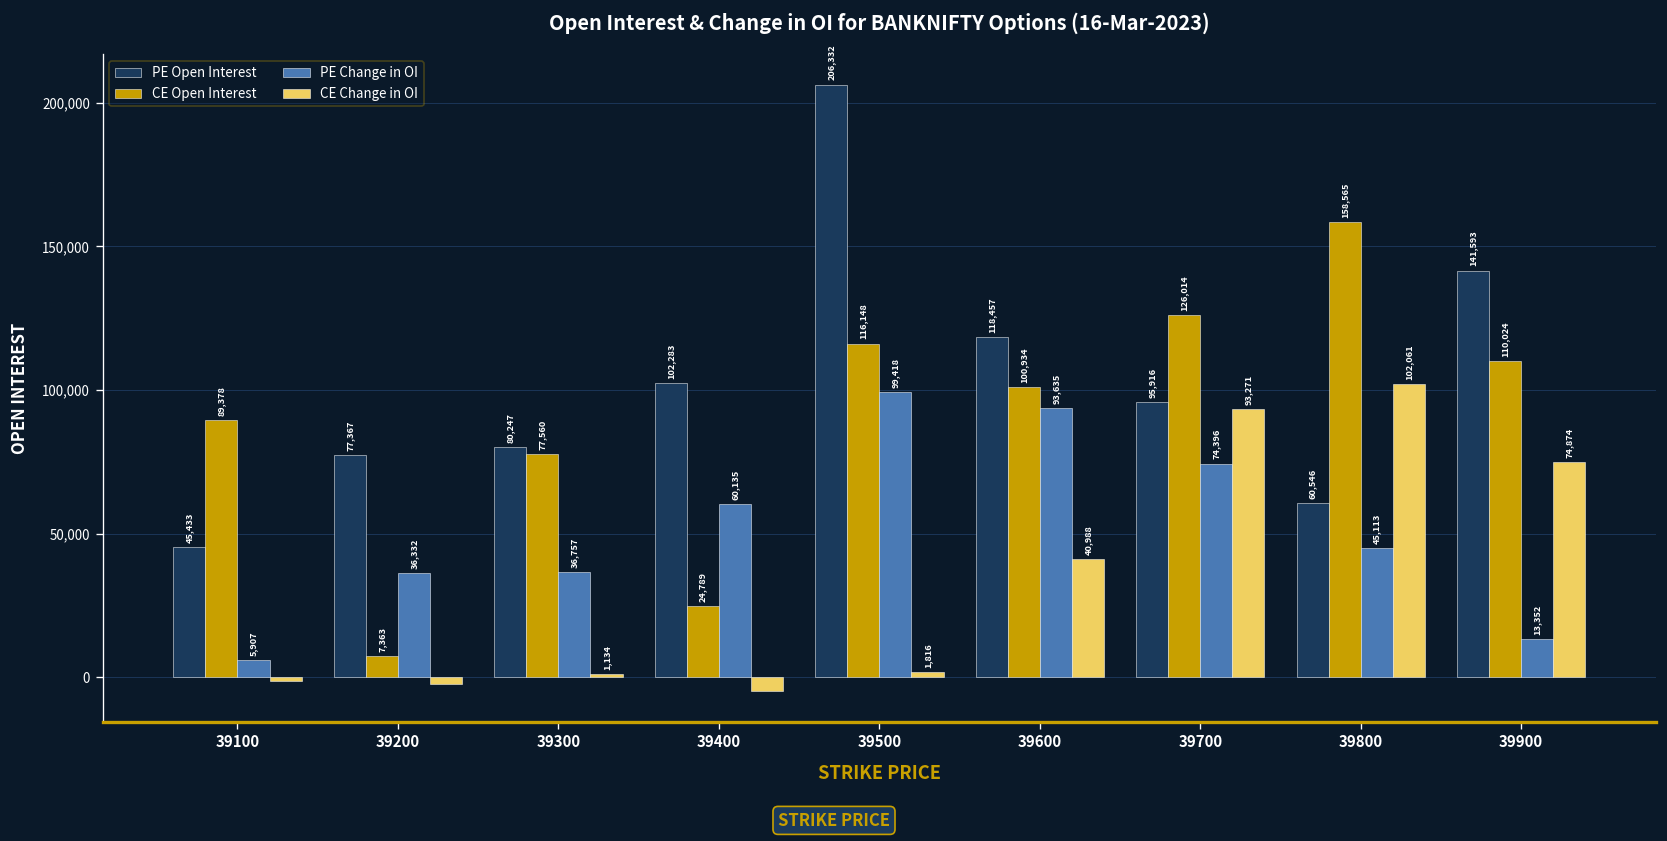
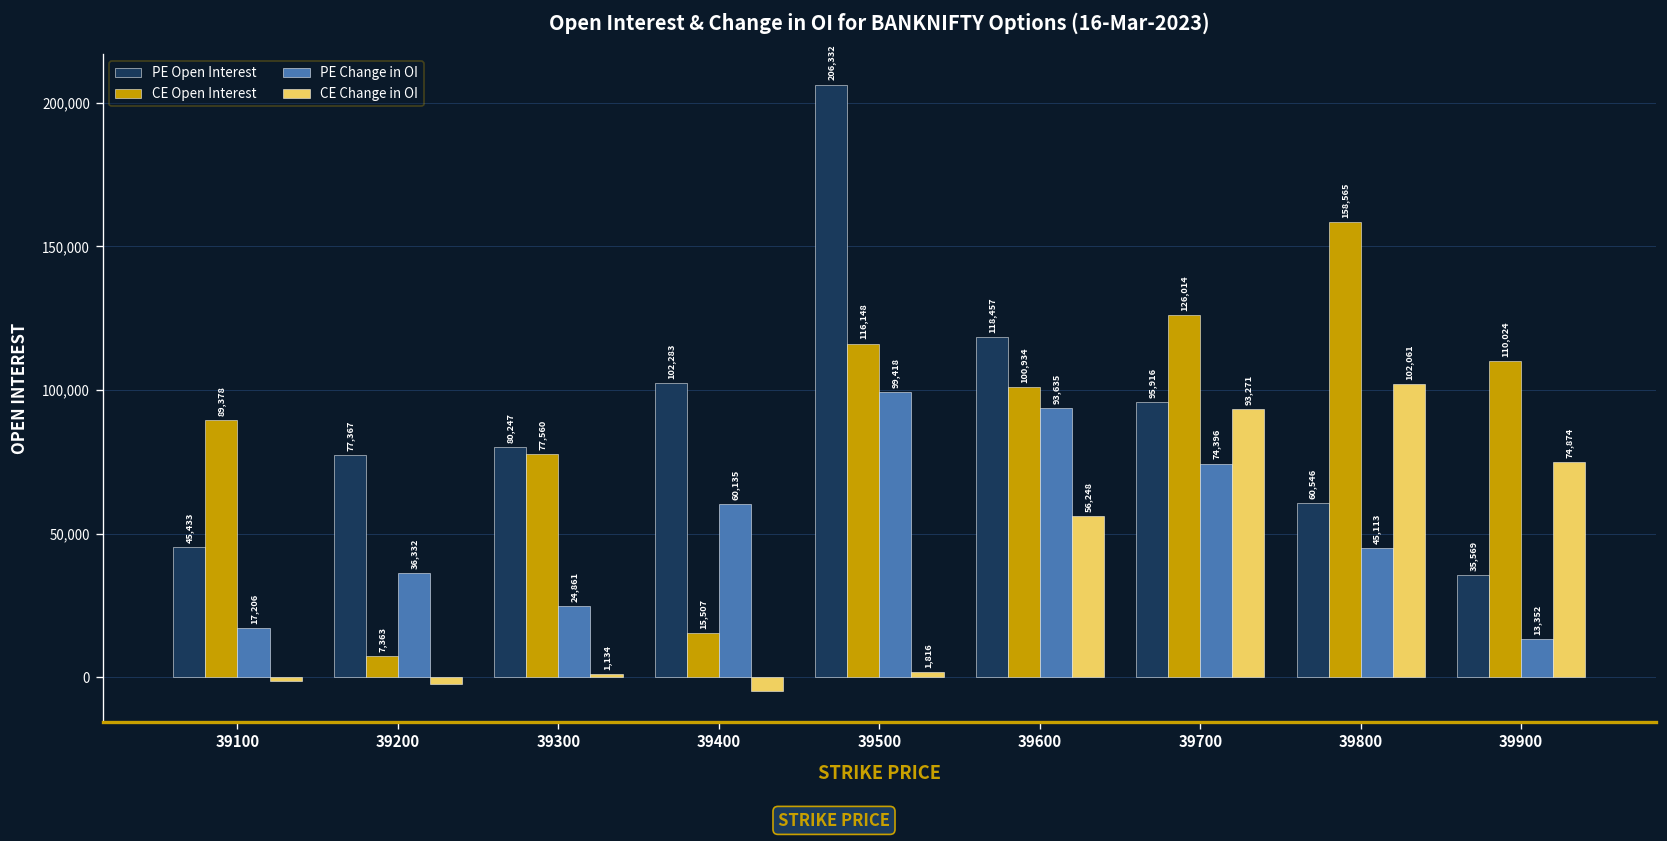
PE Change in OI, 39100: 5,907 -> 17,206
PE Change in OI, 39300: 36,757 -> 24,861
CE Open Interest, 39400: 24,789 -> 15,507
CE Change in OI, 39600: 40,988 -> 56,248
PE Open Interest, 39900: 141,593 -> 35,569
